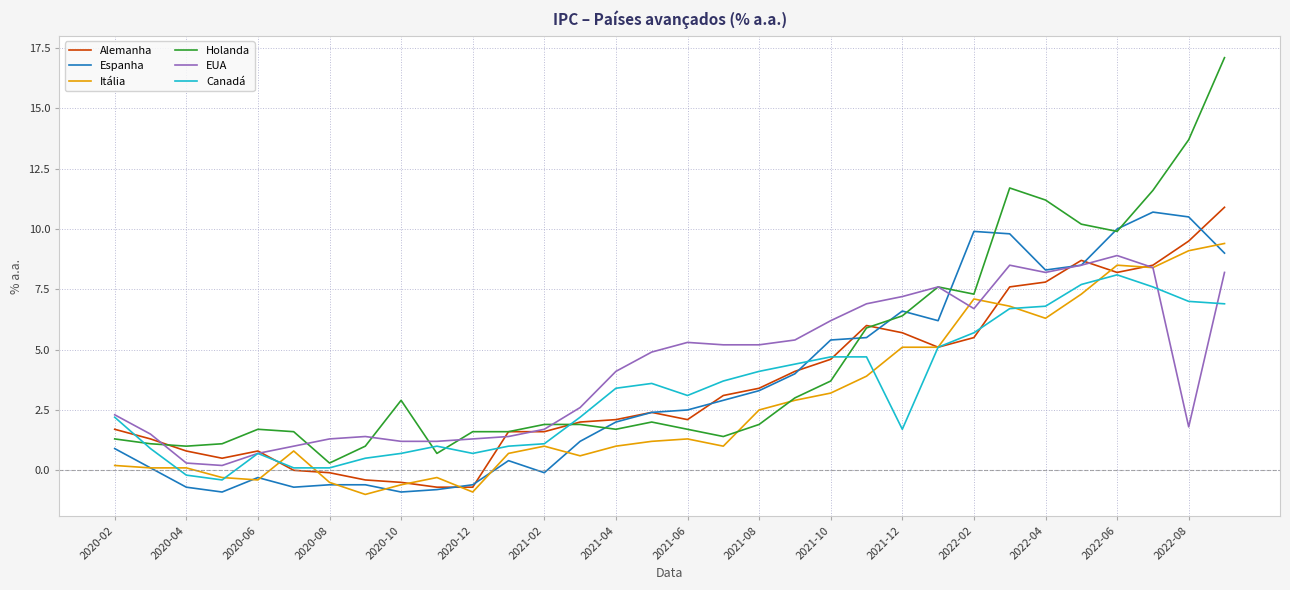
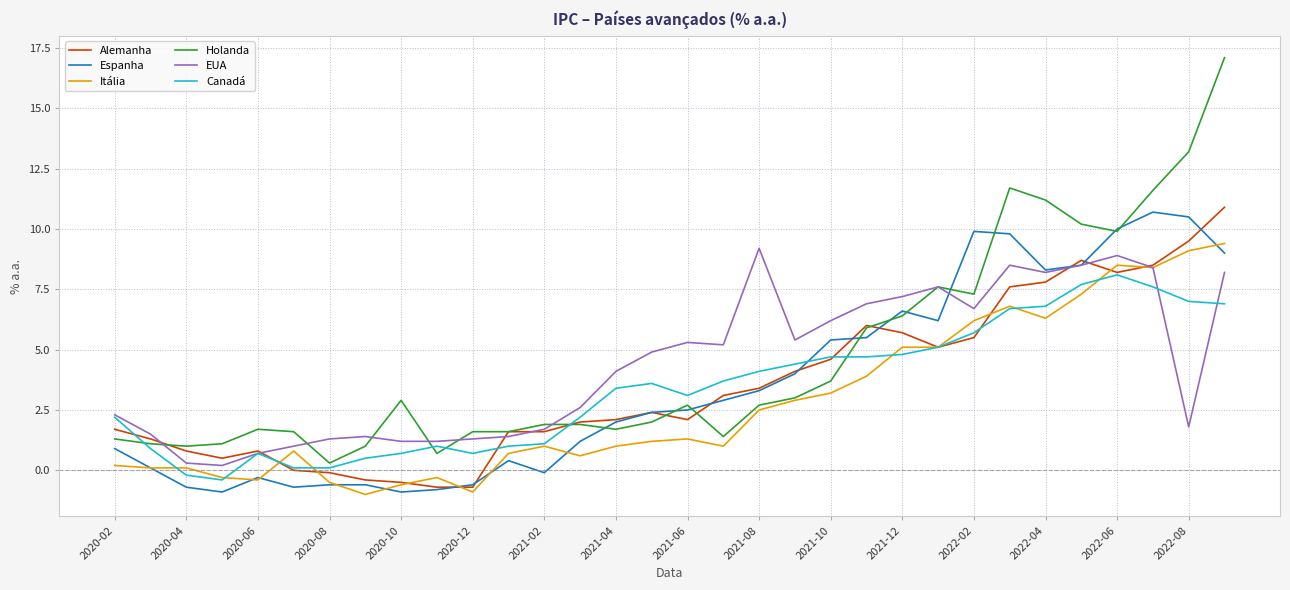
Holanda, 2021-06: 1.7 -> 2.7
Holanda, 2021-08: 1.9 -> 2.7
EUA, 2021-08: 5.2 -> 9.2
Canadá, 2021-12: 1.7 -> 4.8
Itália, 2022-02: 7.1 -> 6.2
Holanda, 2022-08: 13.7 -> 13.2
